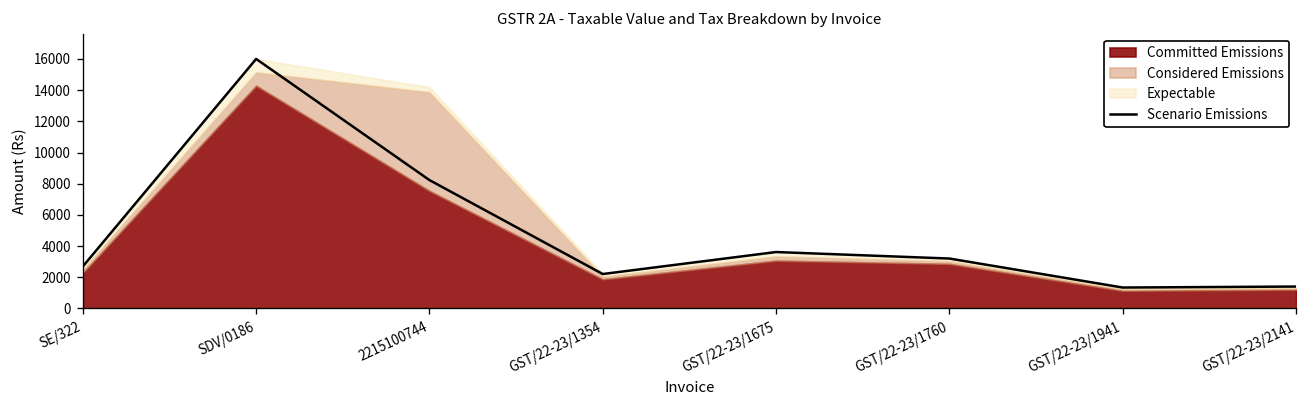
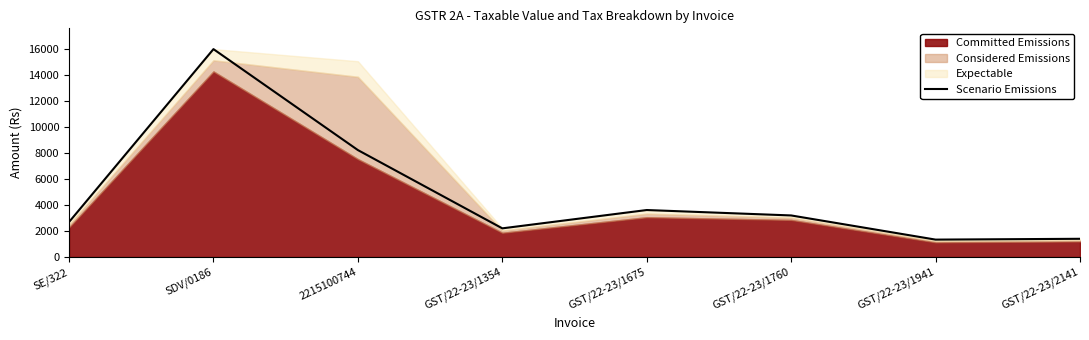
Expectable, 2215100744: 300 -> 1200
